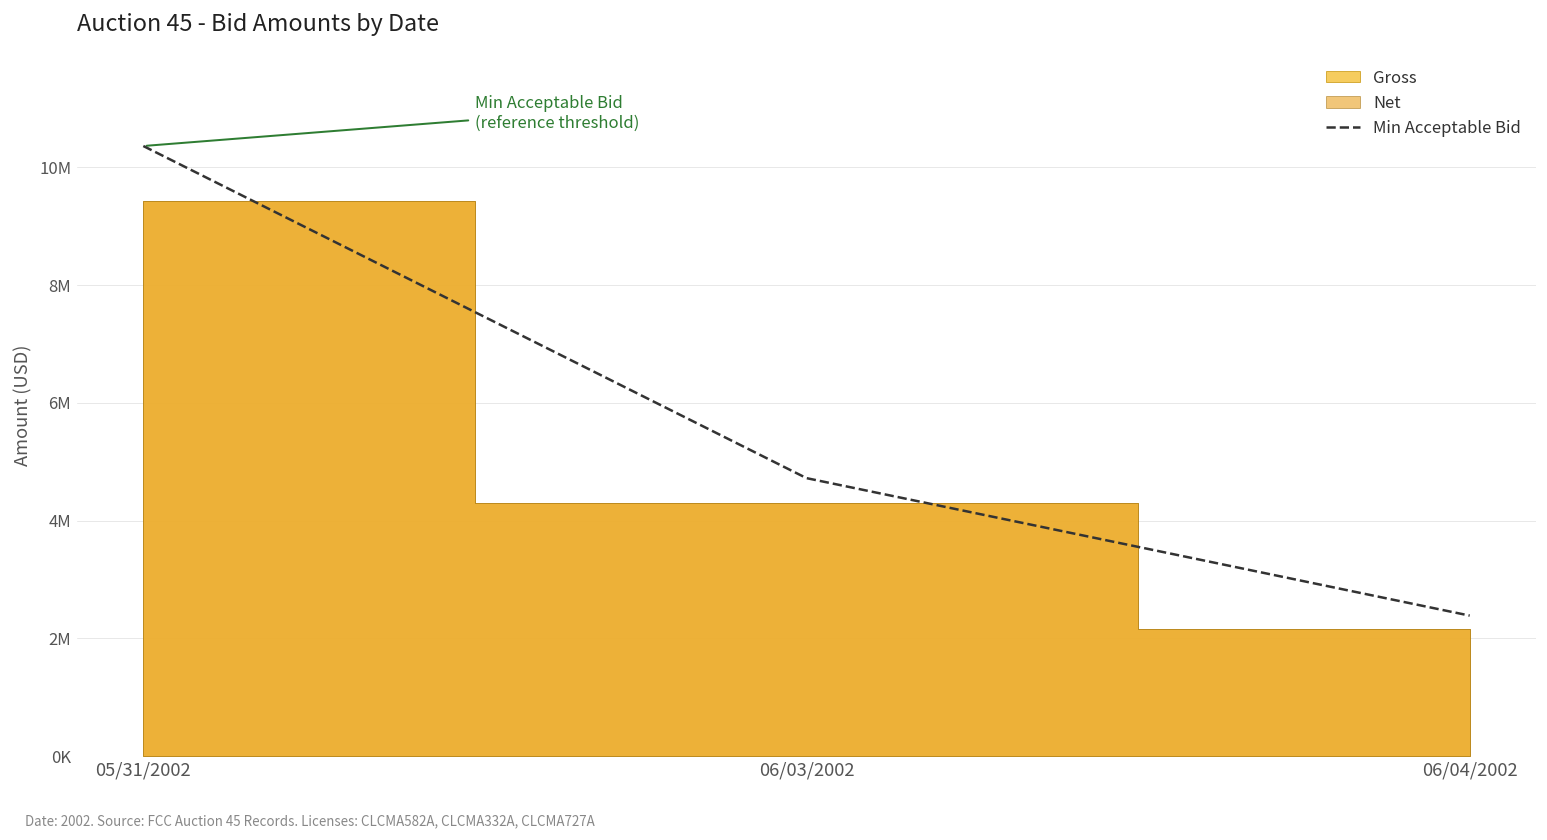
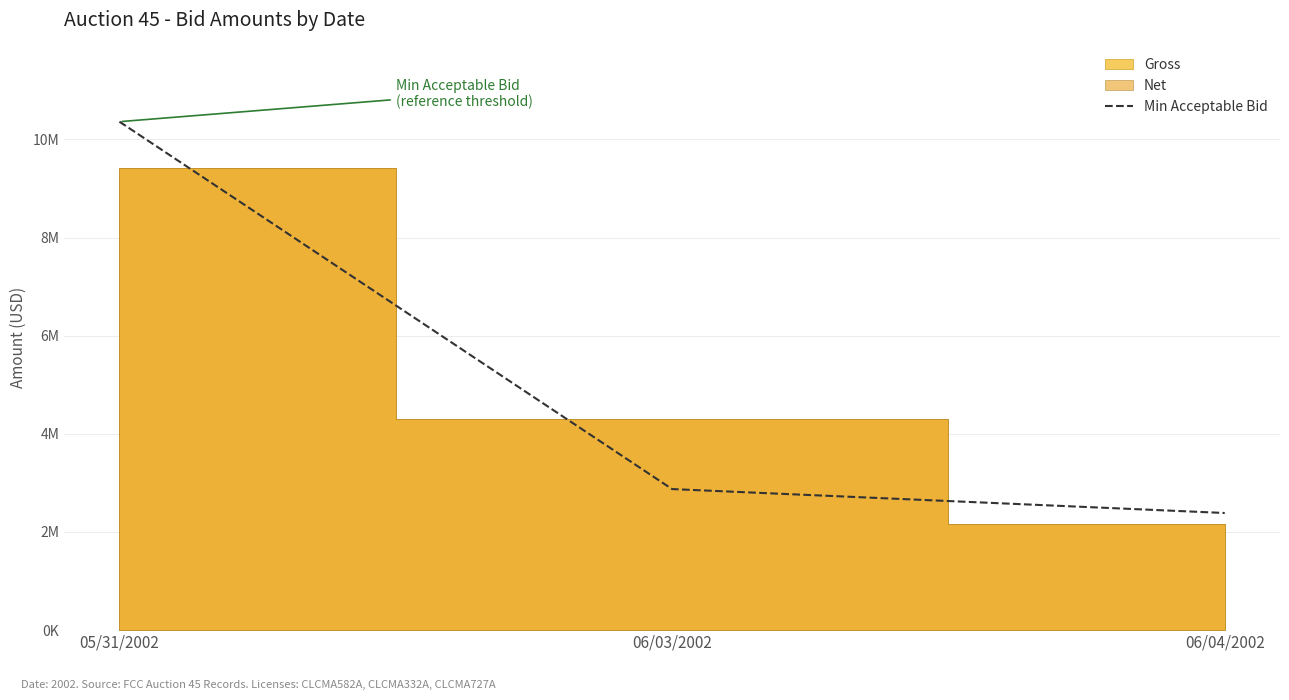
Min Acceptable Bid, 06/03/2002: 4700000 -> 2900000
